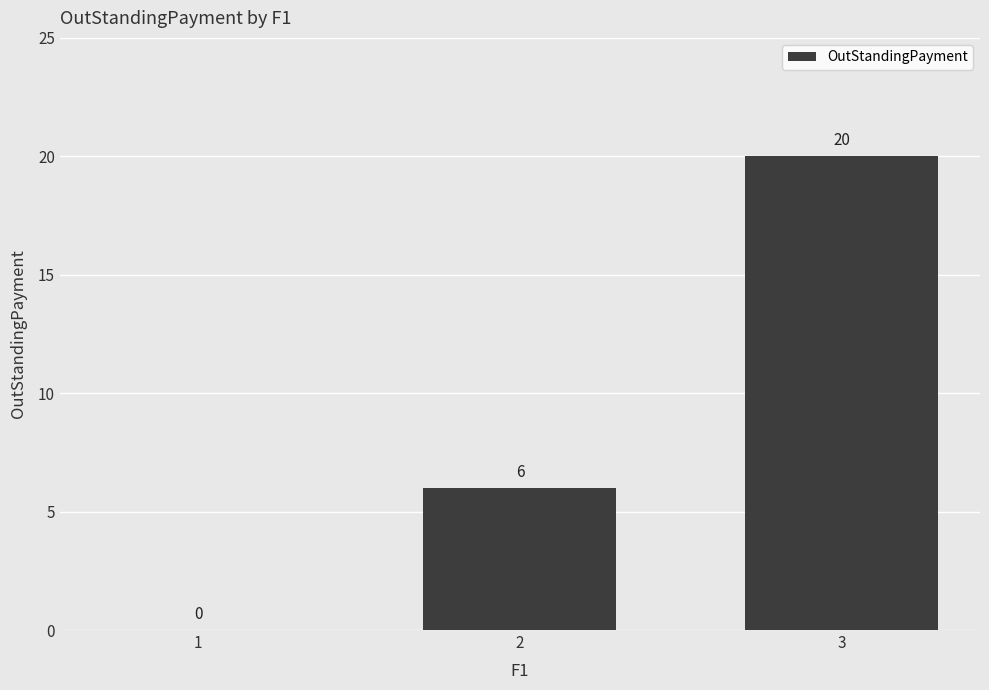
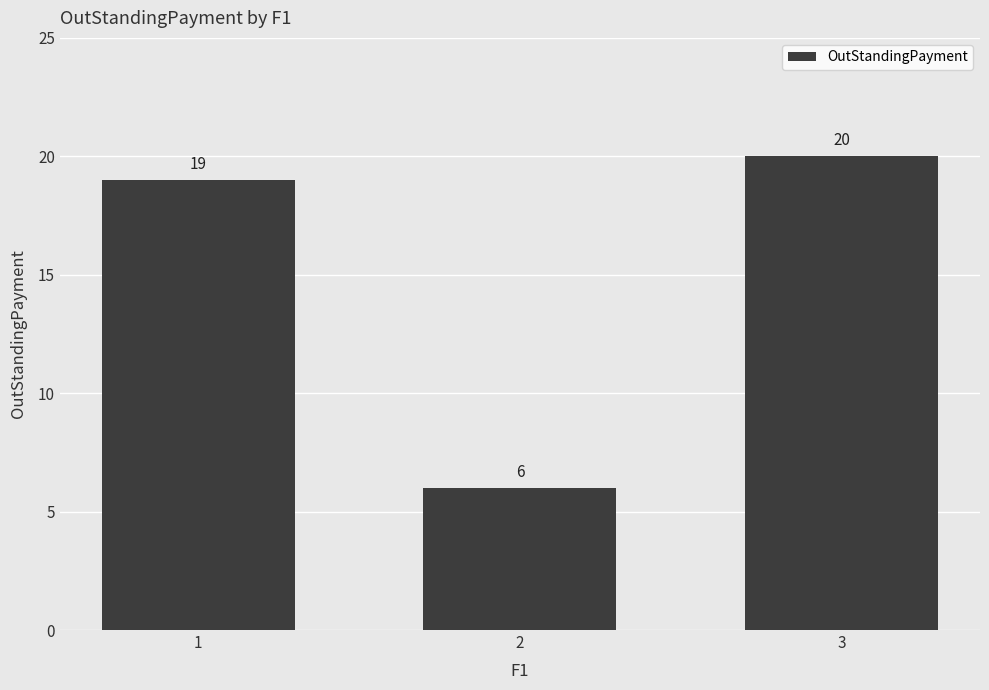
1: 0 -> 19
